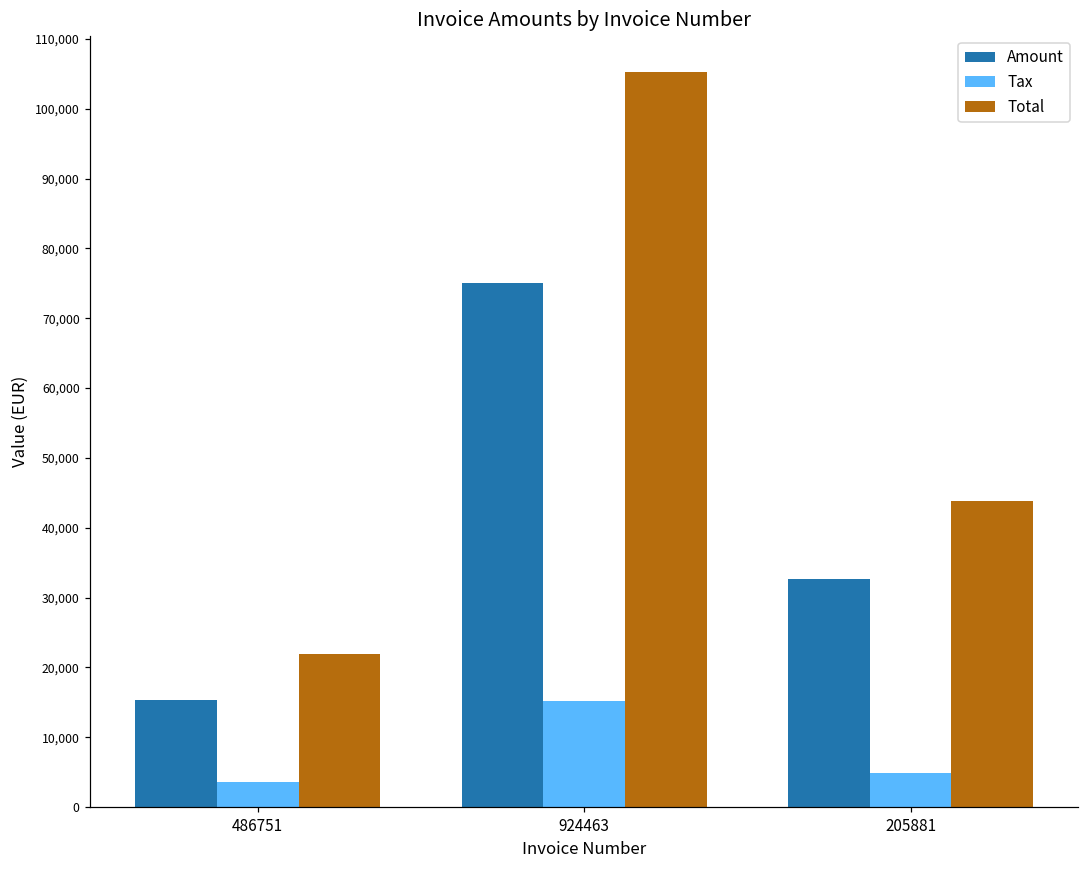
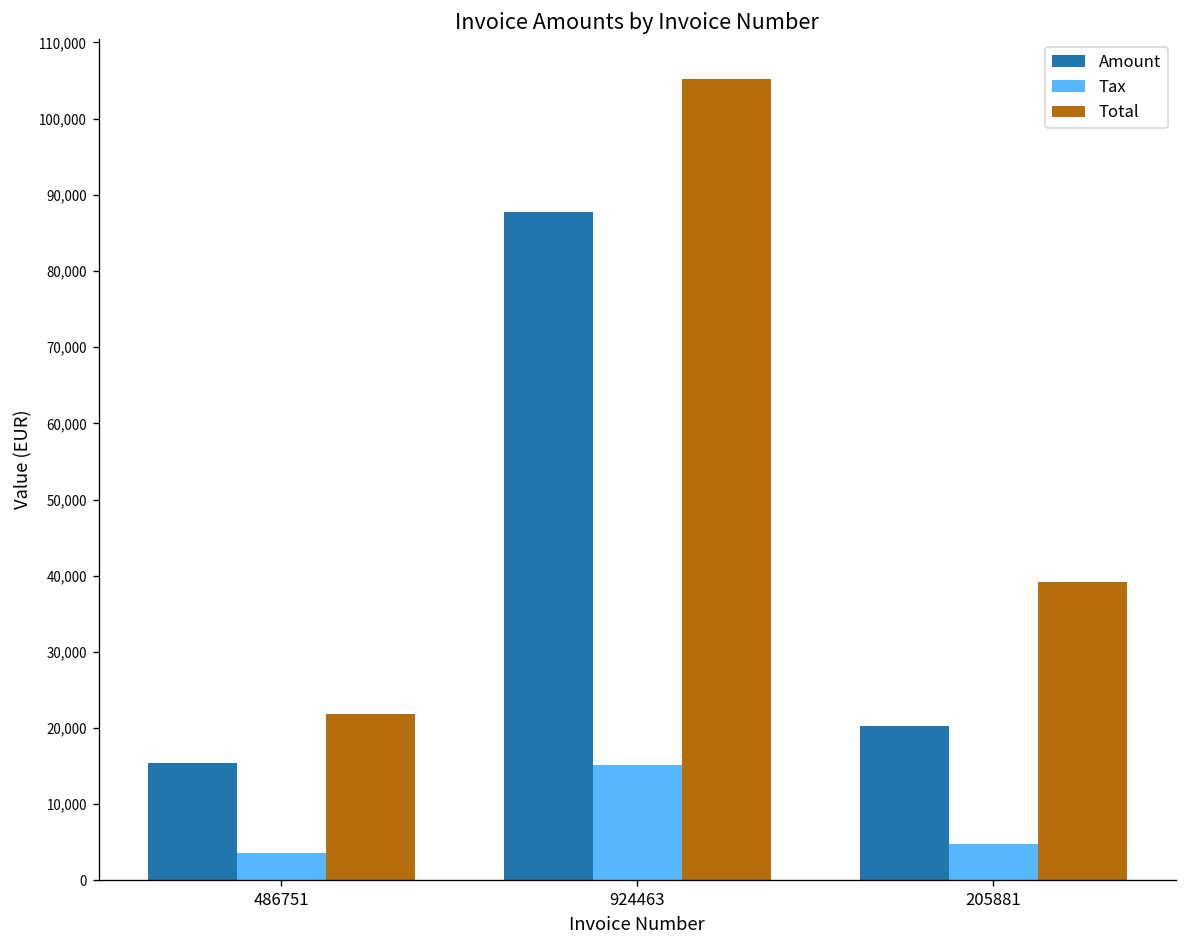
Amount, 924463: 75,000 -> 88,000
Amount, 205881: 33,000 -> 20,000
Total, 205881: 44,000 -> 39,000
